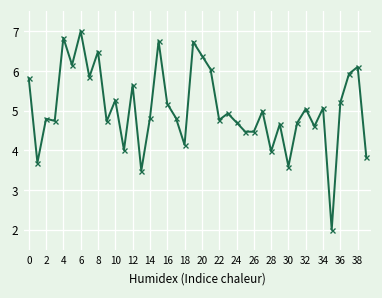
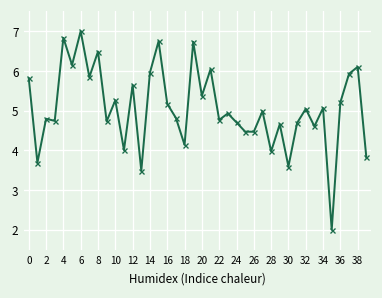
14: 4.8 -> 6.0
20: 6.4 -> 5.4
